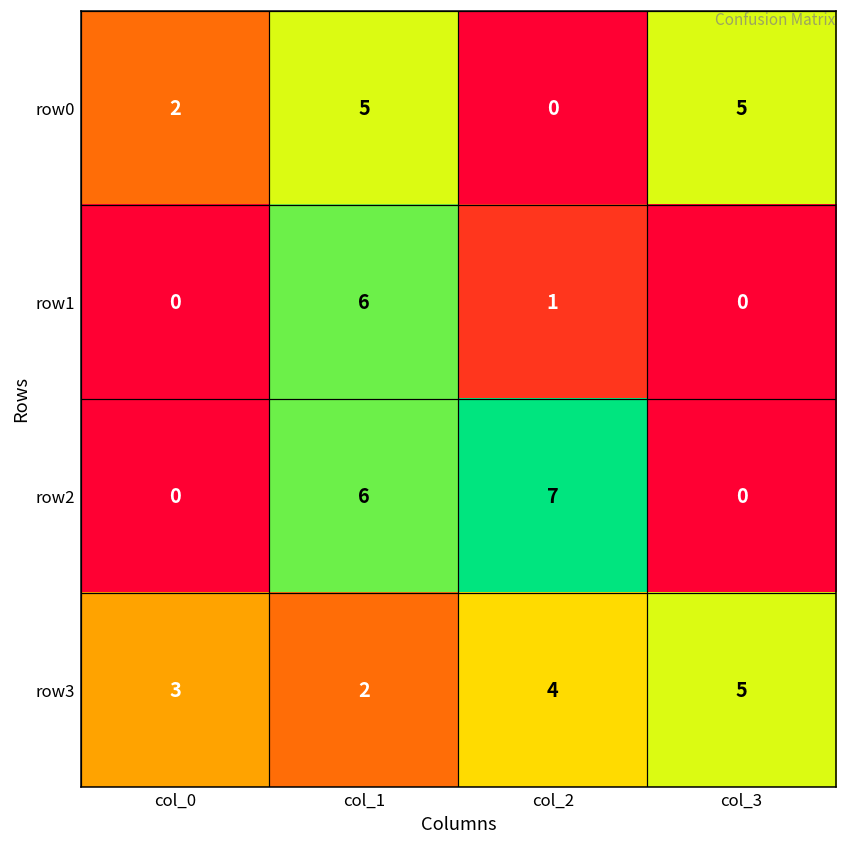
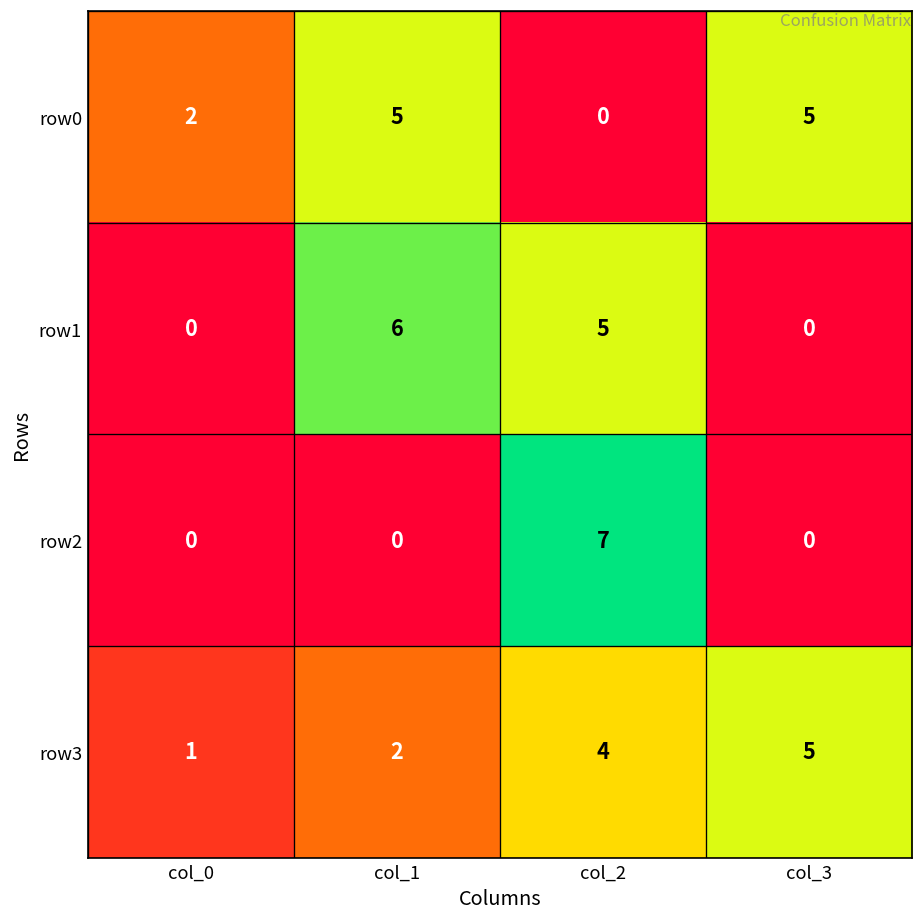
row1, col_2: 1 -> 5
row2, col_1: 6 -> 0
row3, col_0: 3 -> 1
